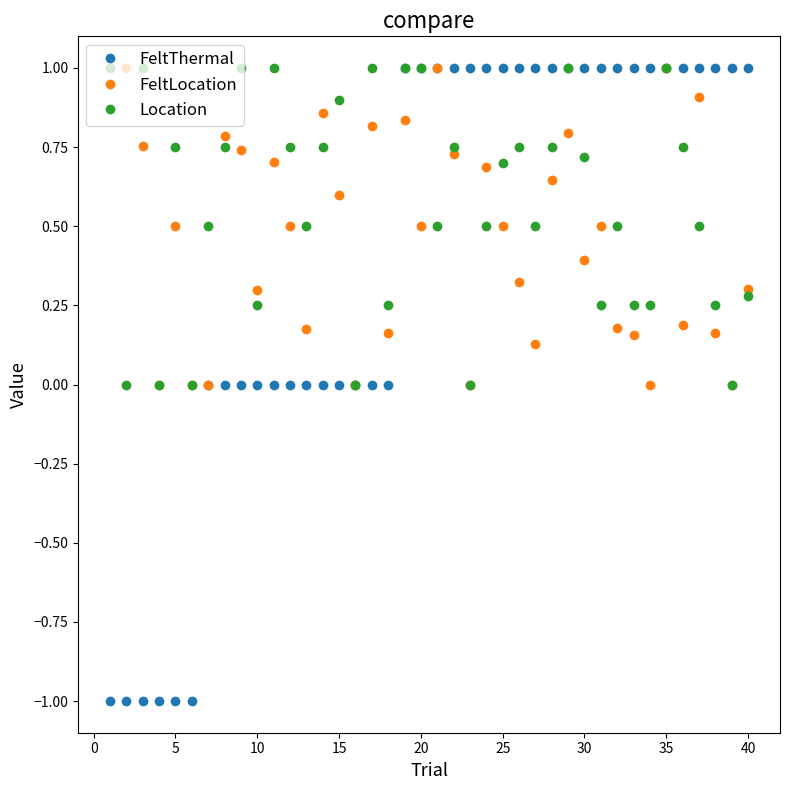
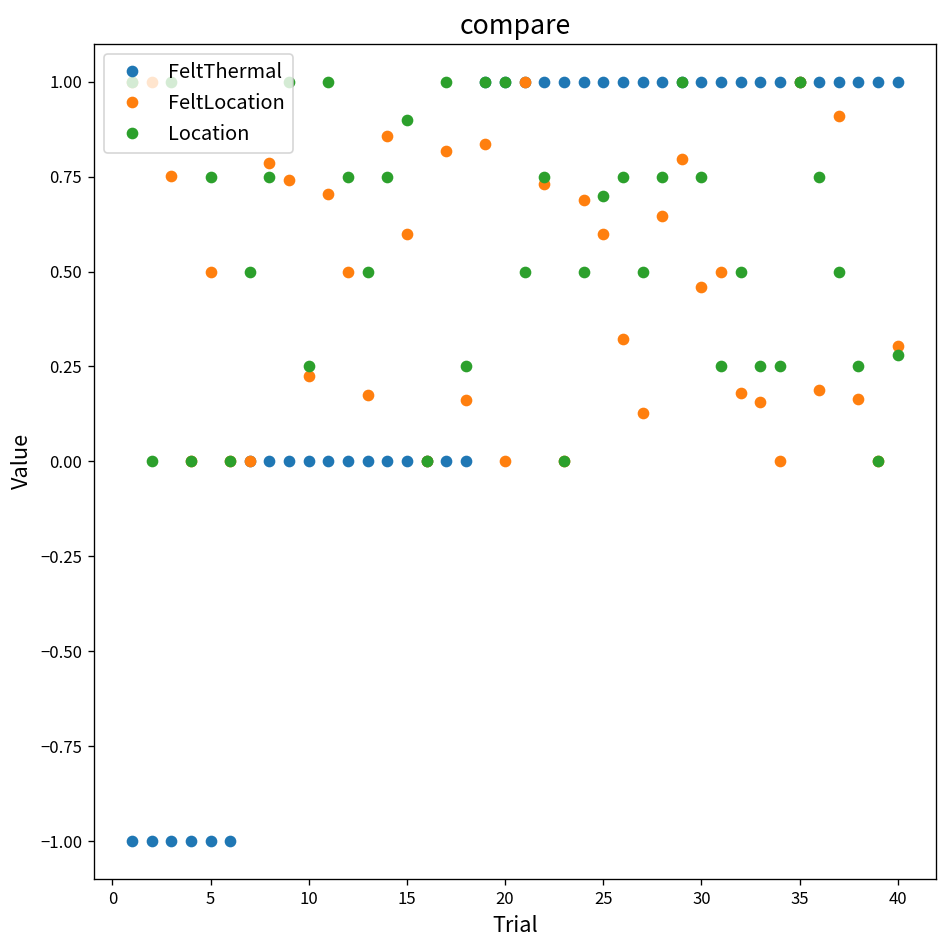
FeltLocation, 10: 0.30 -> 0.23
FeltLocation, 20: 0.5 -> 0.0
FeltLocation, 25: 0.5 -> 0.6
FeltLocation, 30: 0.39 -> 0.46
Location, 30: 0.72 -> 0.75
